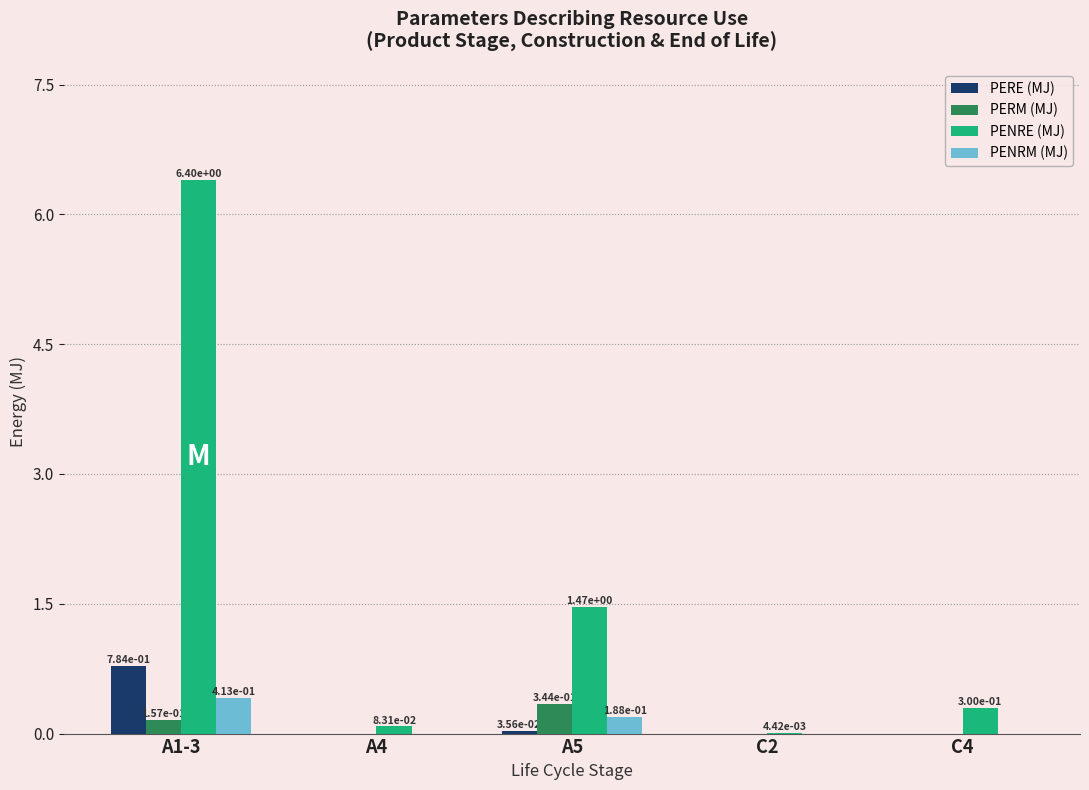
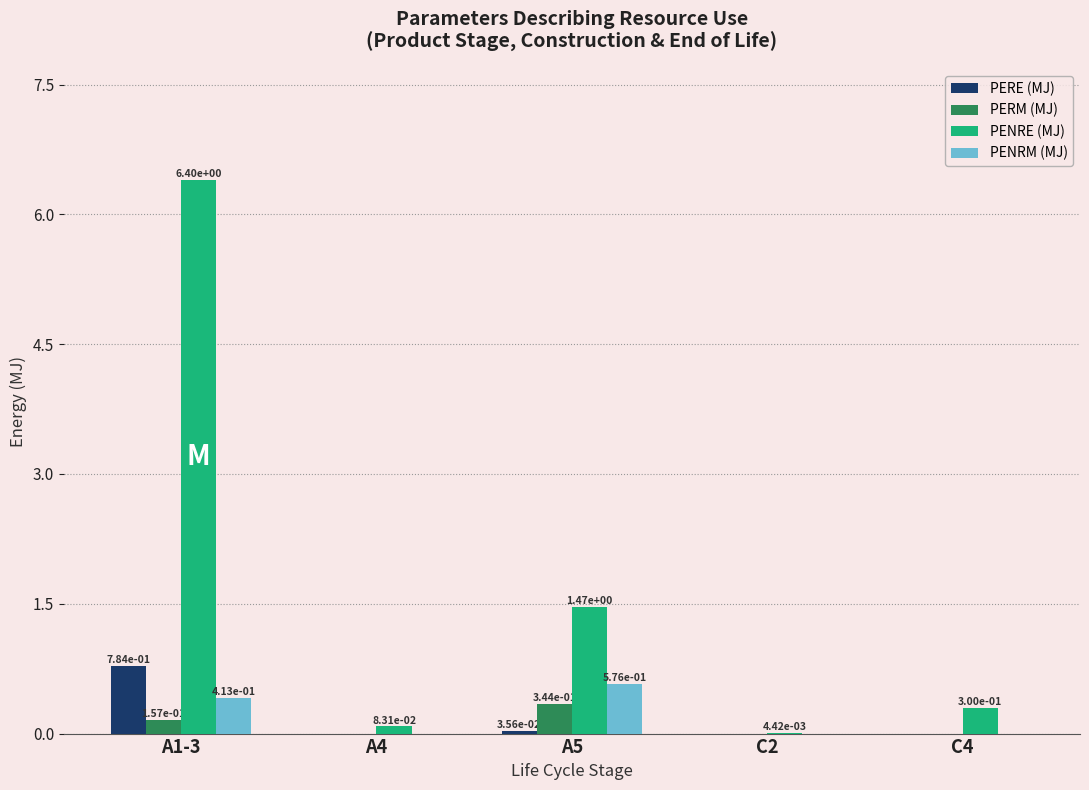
PENRM (MJ), A5: 1.88e-01 -> 5.76e-01
